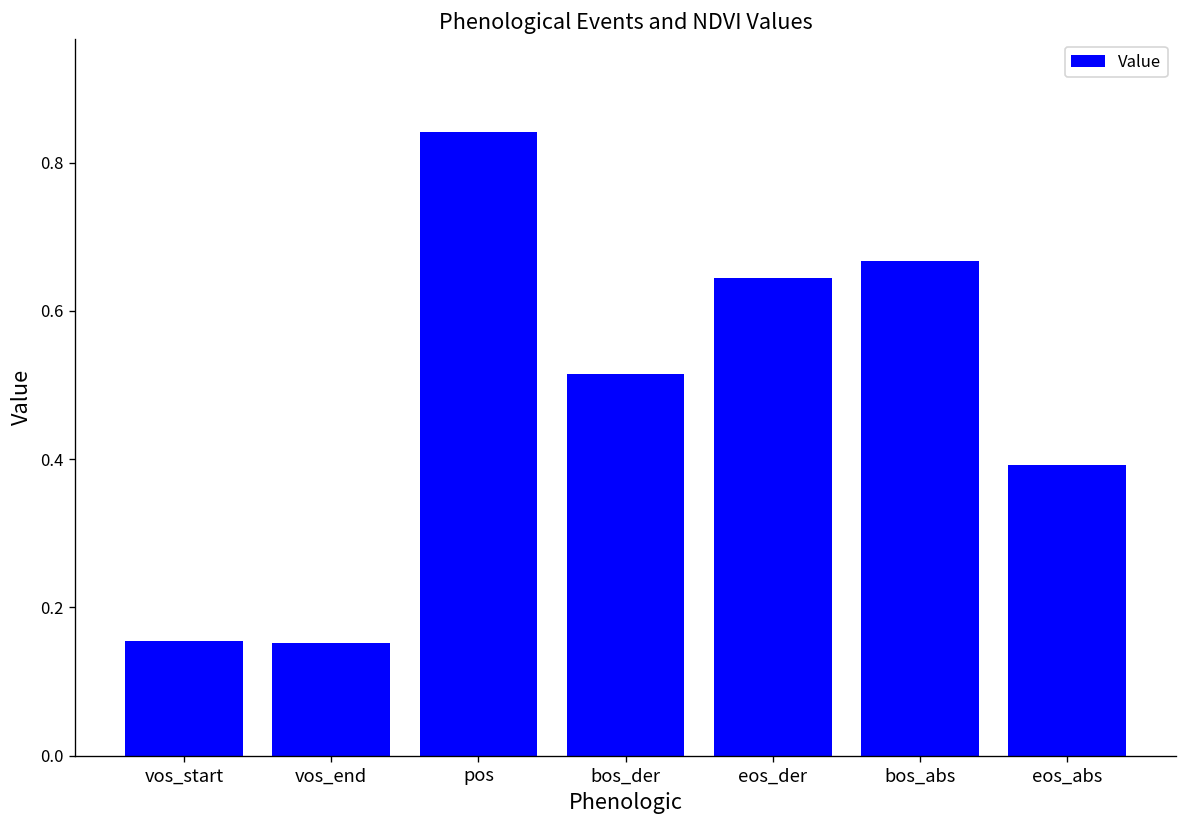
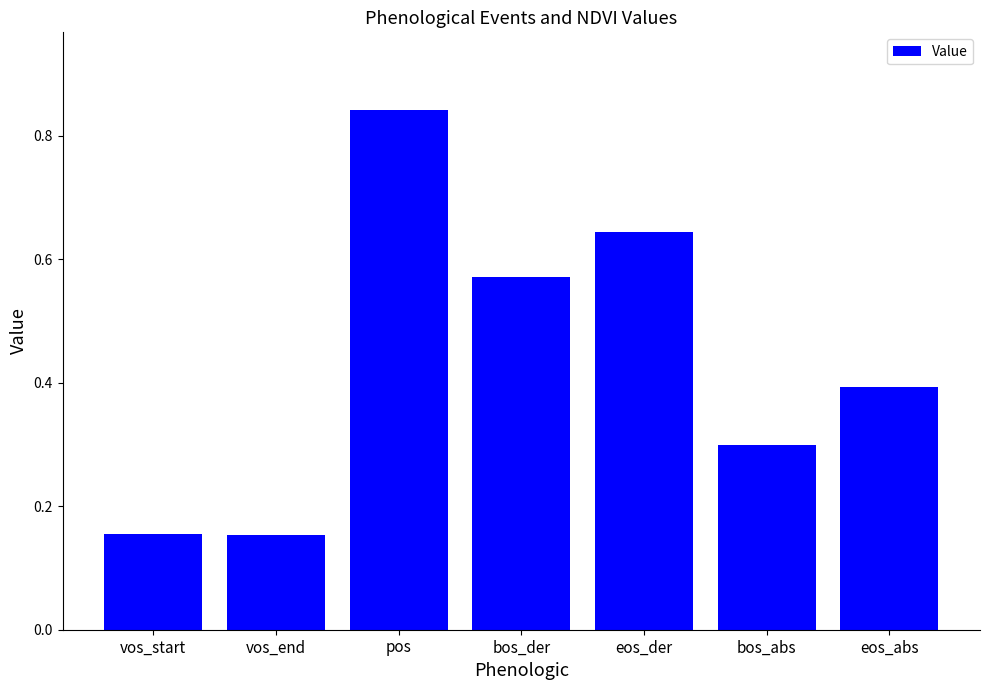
bos_der: 0.51 -> 0.57
bos_abs: 0.67 -> 0.30
